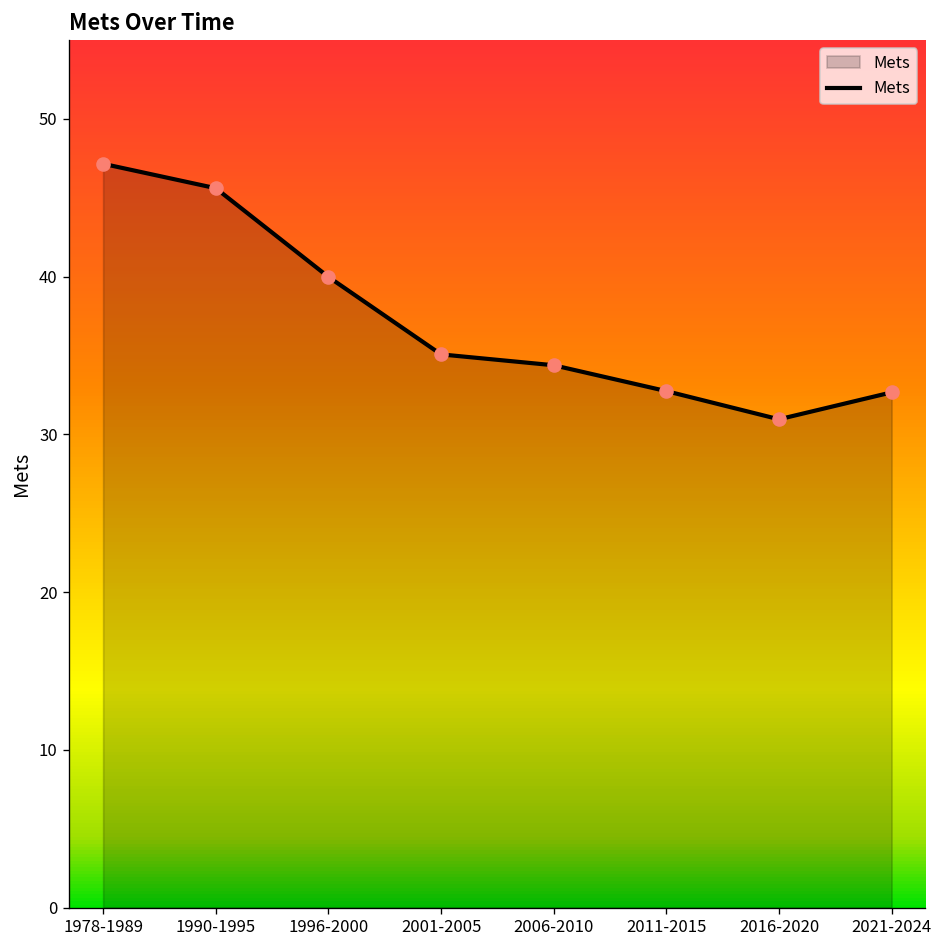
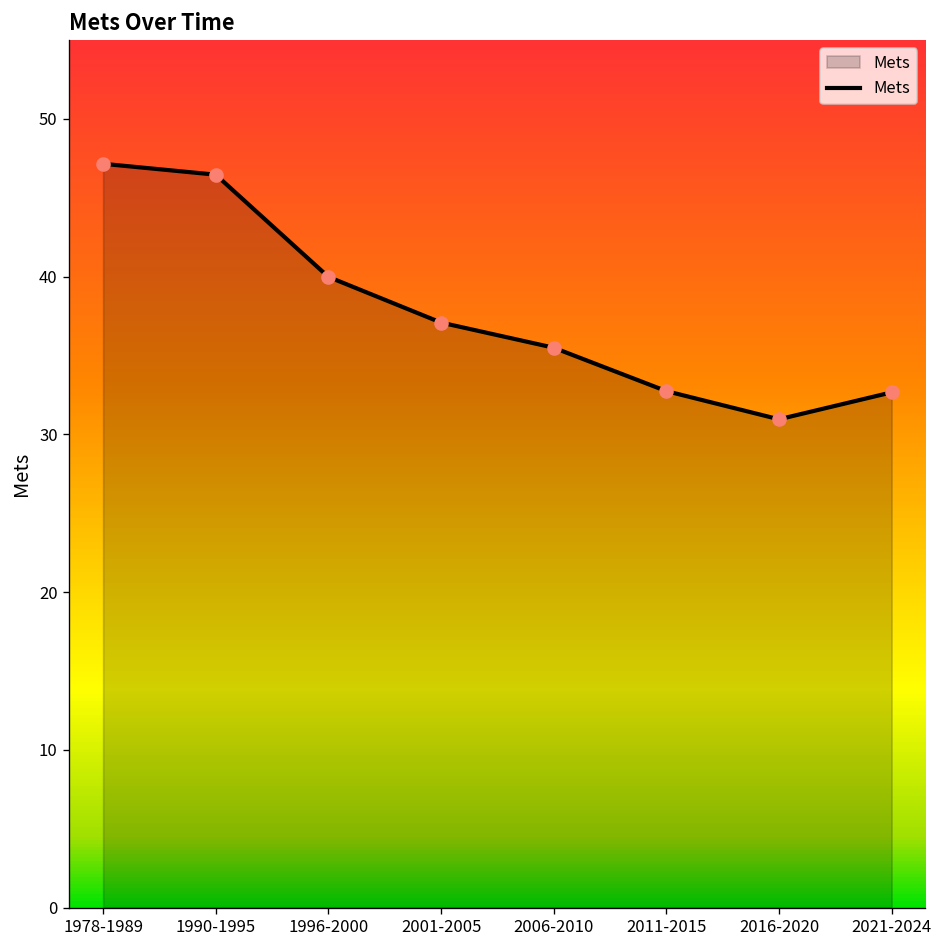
1990-1995: 45.6 -> 46.5
2001-2005: 35.1 -> 37.1
2006-2010: 34.4 -> 35.5
